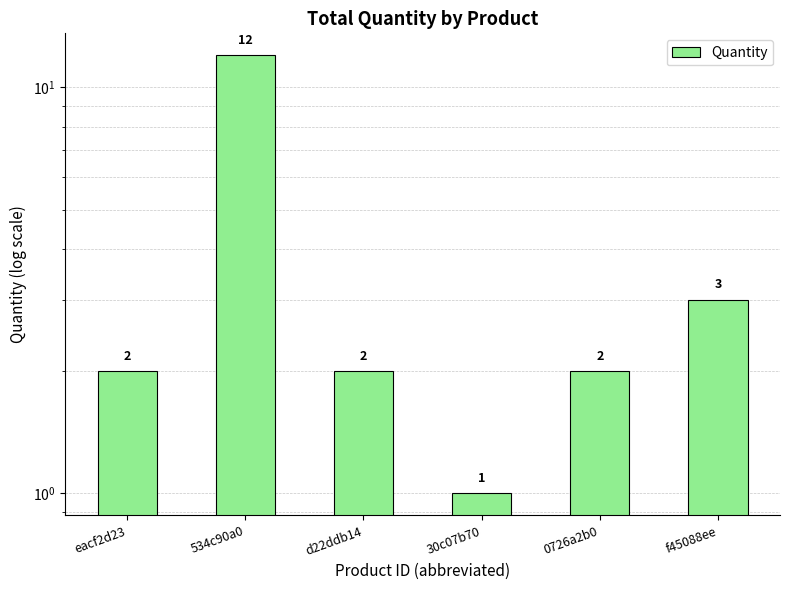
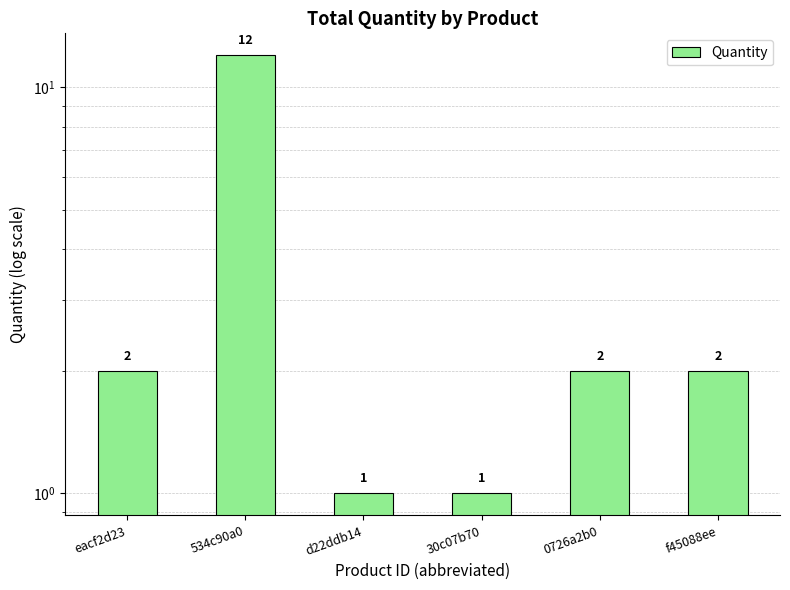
d22ddb14: 2 -> 1
f45088ee: 3 -> 2
